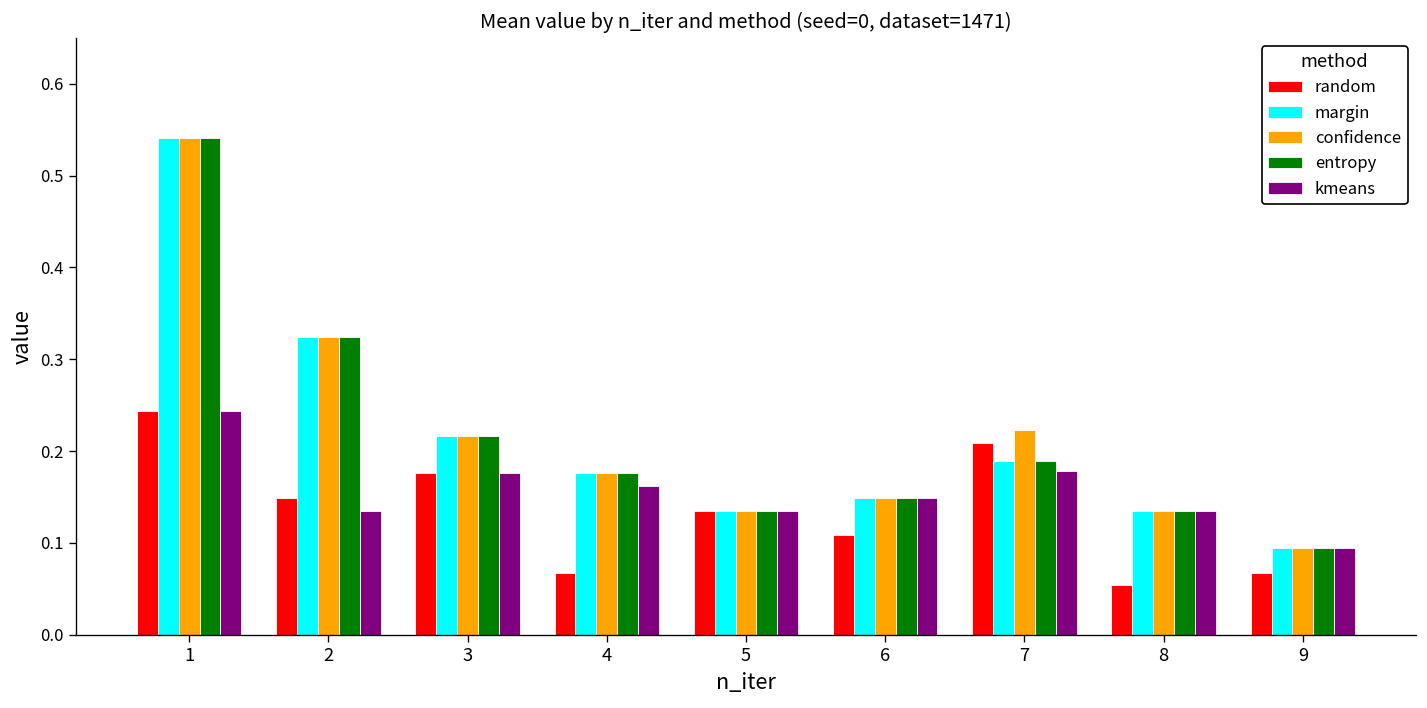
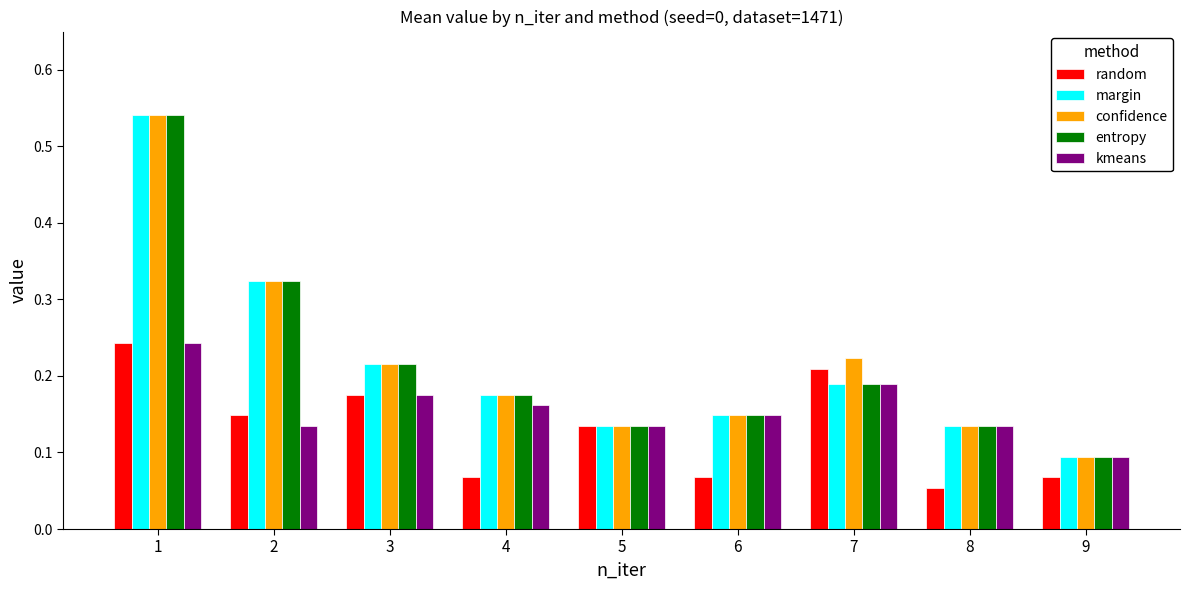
random, 6: 0.11 -> 0.07
kmeans, 7: 0.18 -> 0.19
